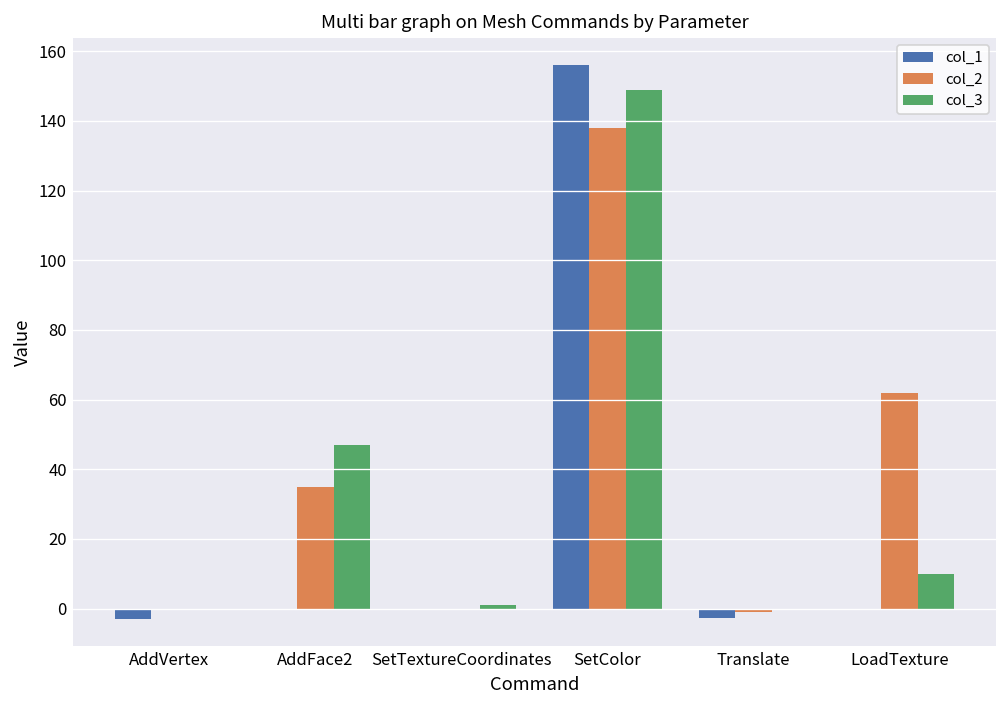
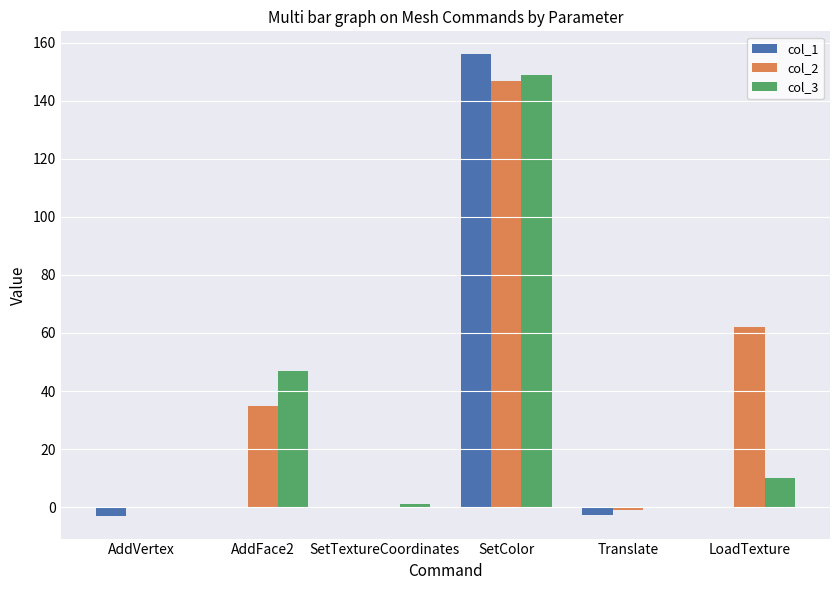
col_2, SetColor: 138 -> 147
